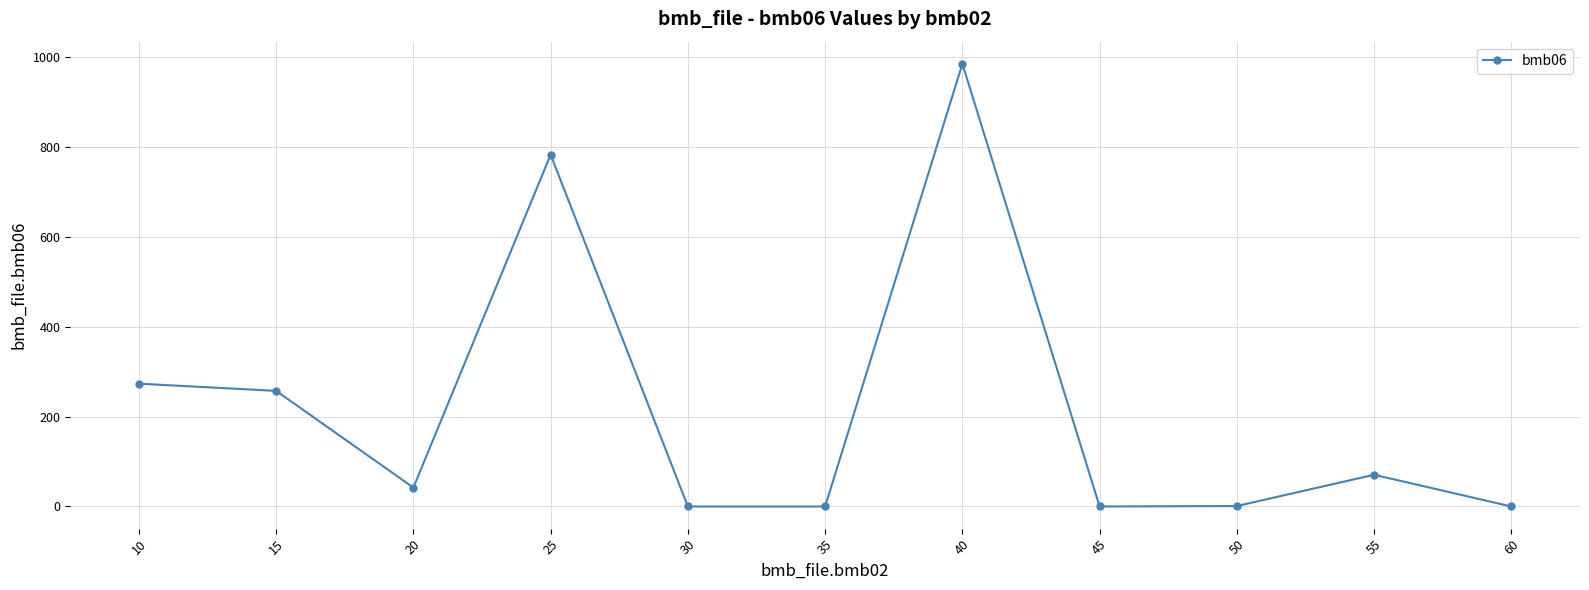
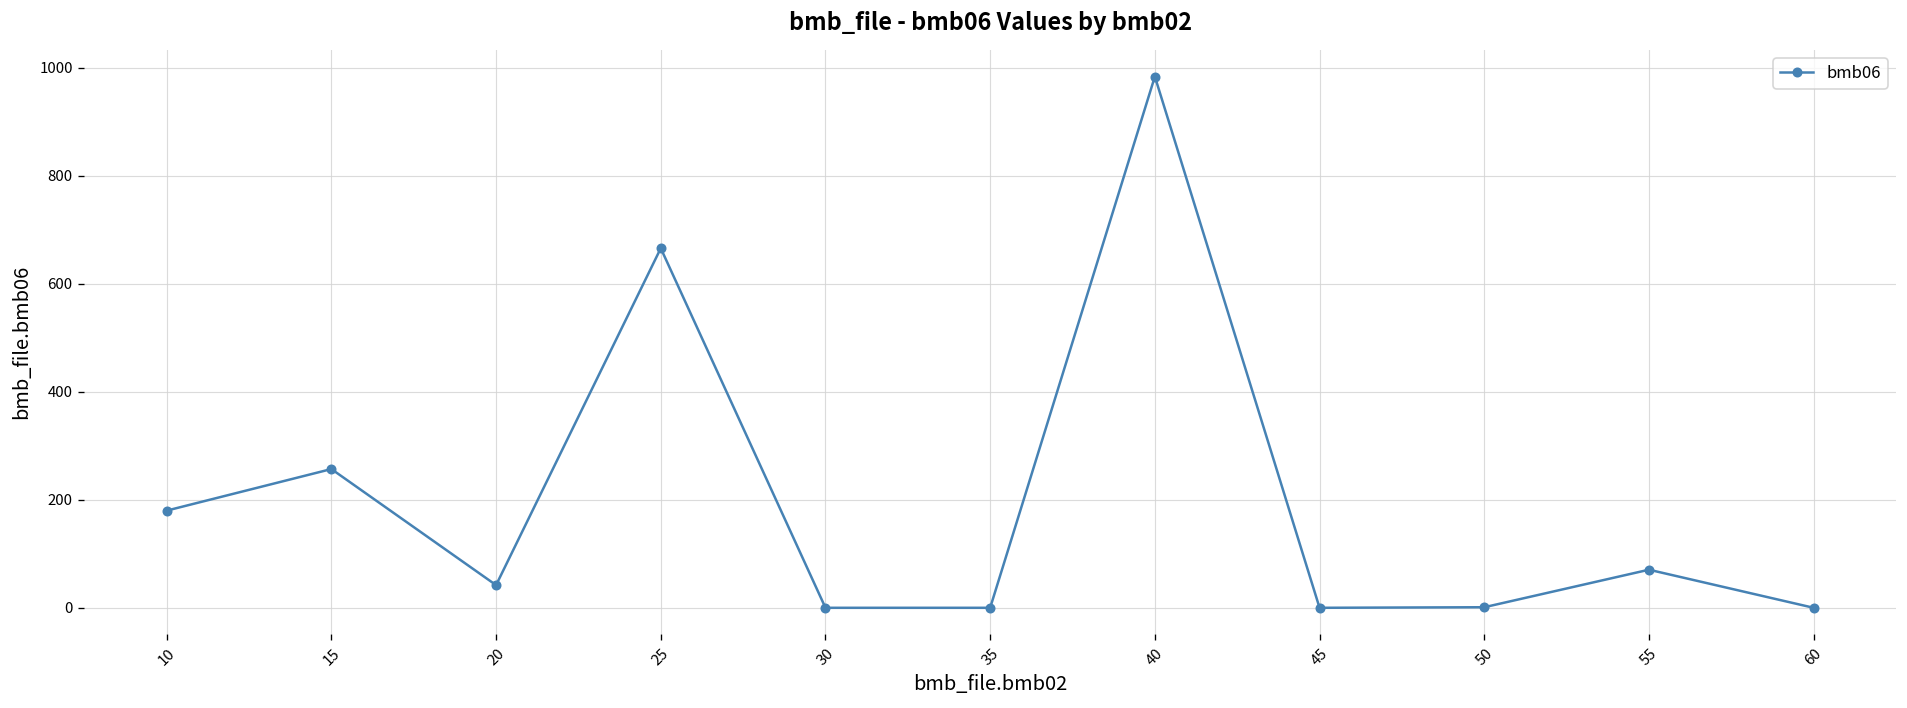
10: 270 -> 180
25: 780 -> 670
